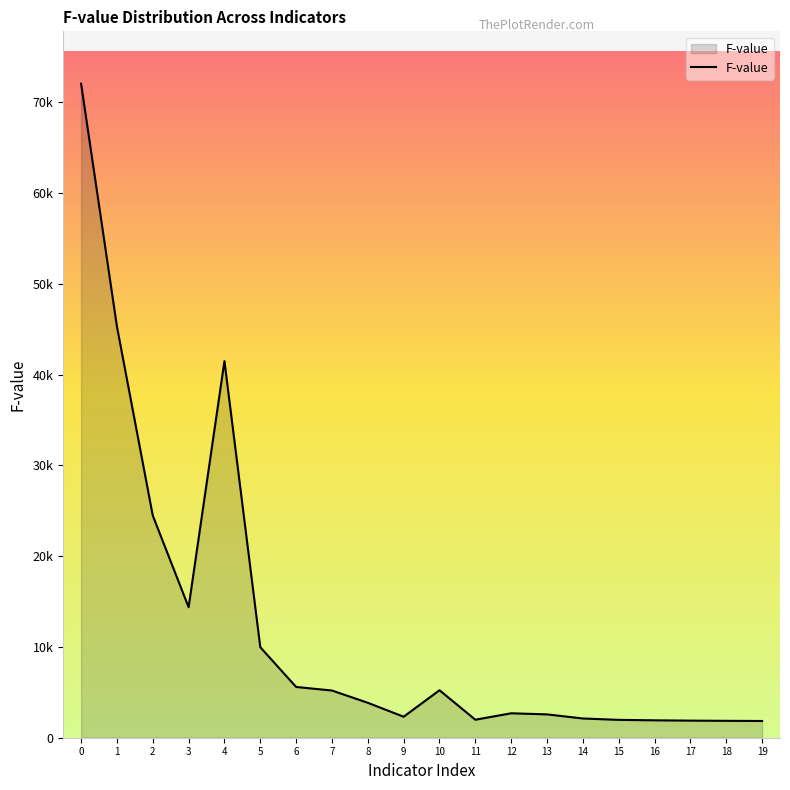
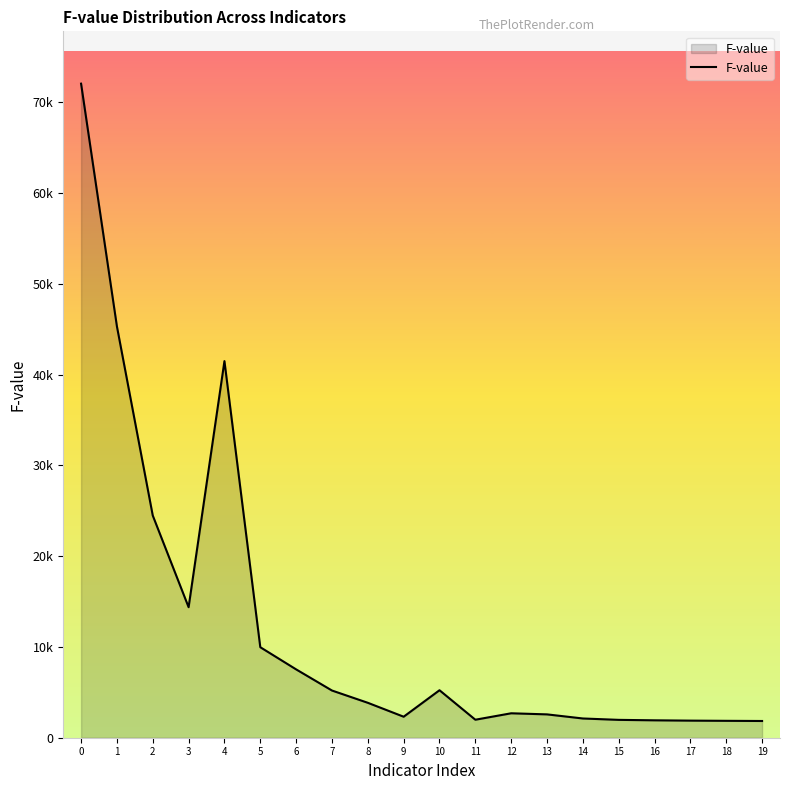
6: 6000 -> 8000
